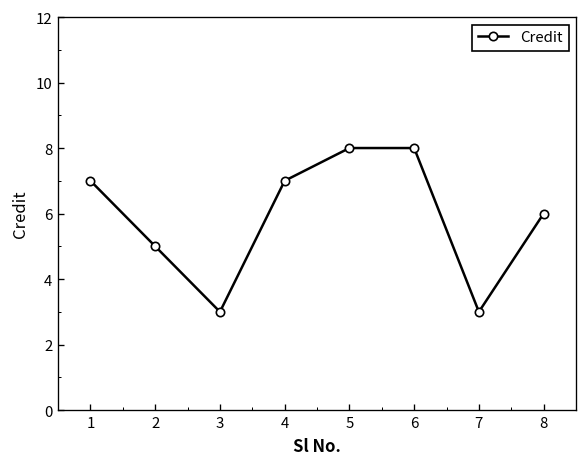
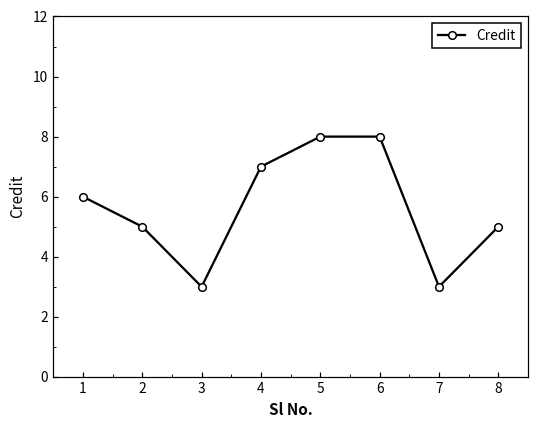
1: 7 -> 6
8: 6 -> 5
